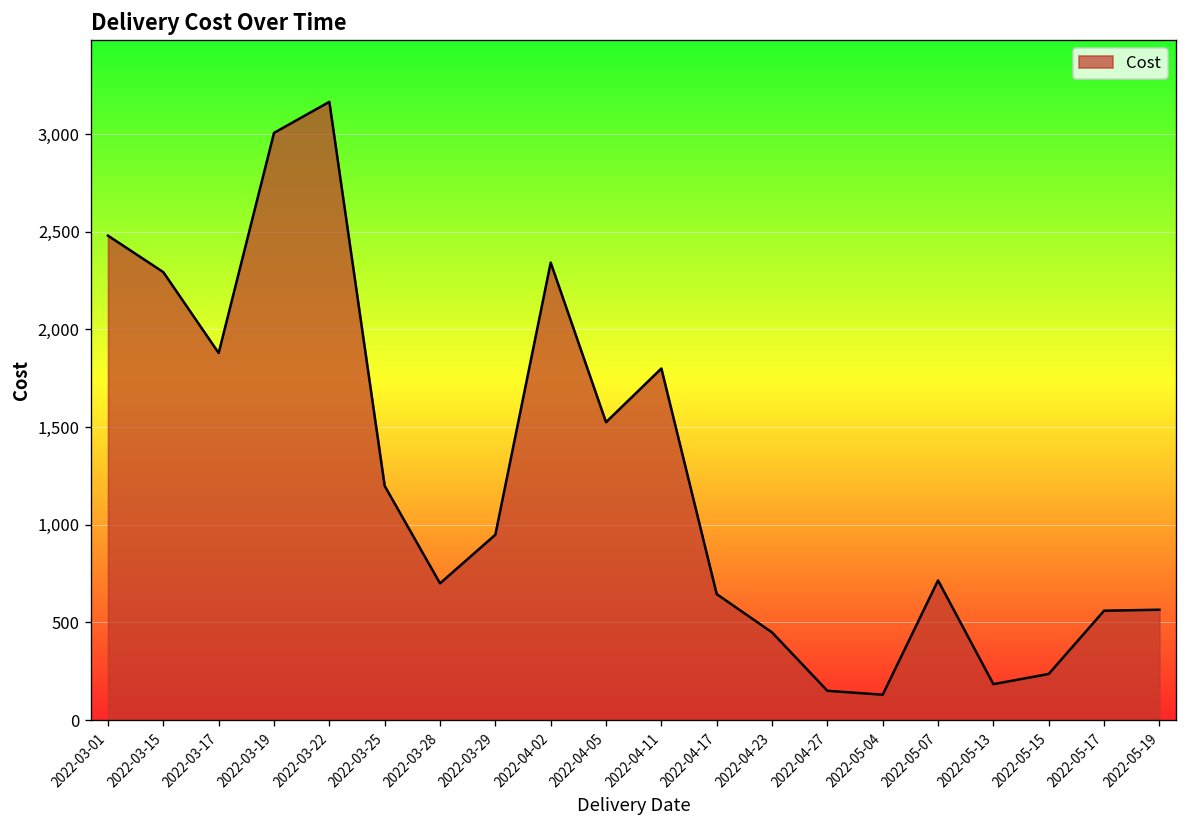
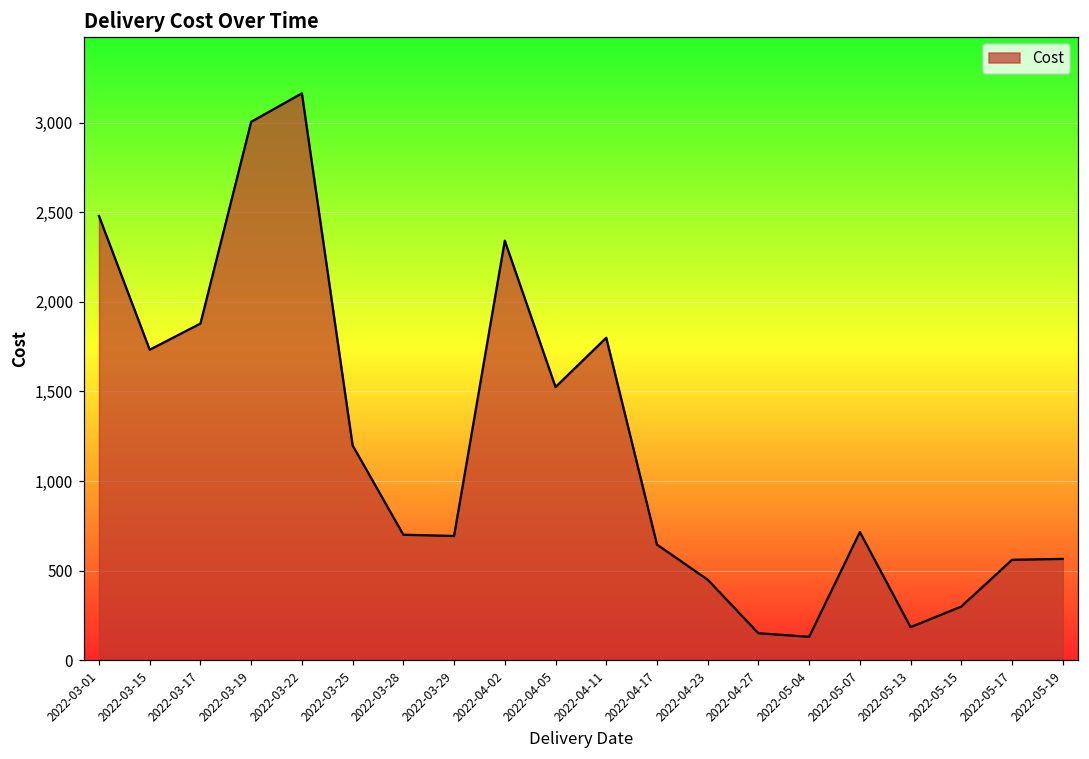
2022-03-15: 2,290 -> 1,730
2022-03-29: 950 -> 690
2022-05-15: 240 -> 300
